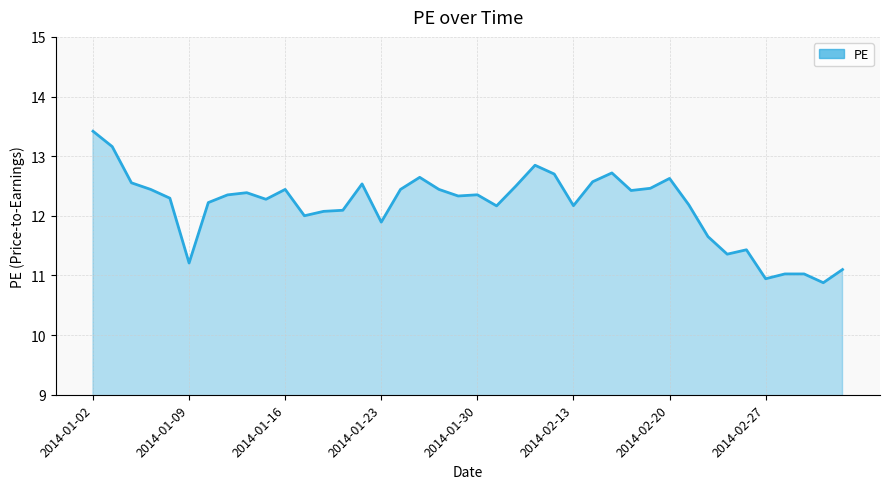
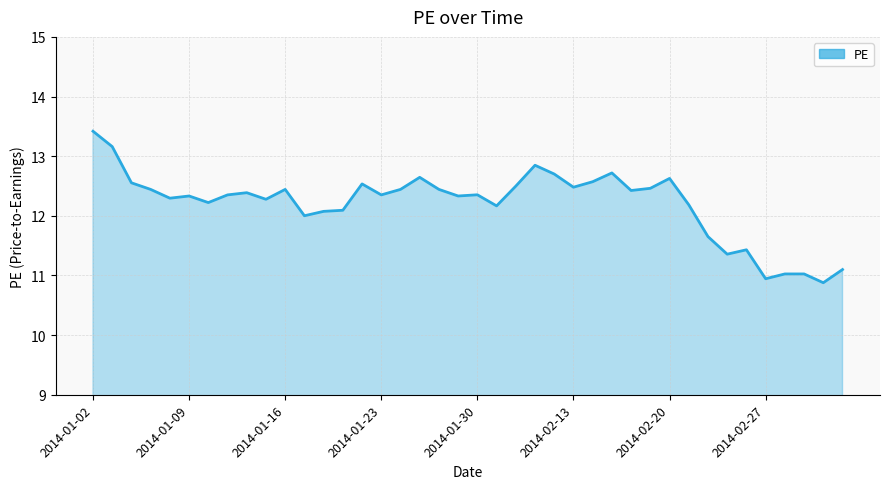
2014-01-09: 11.2 -> 12.3
2014-01-23: 11.9 -> 12.4
2014-02-13: 12.2 -> 12.5
